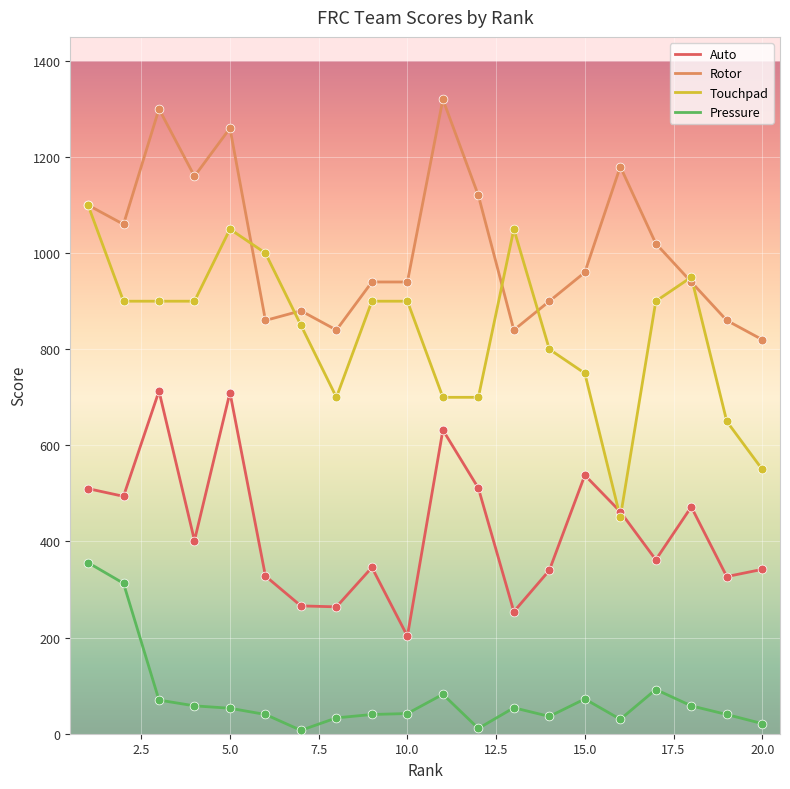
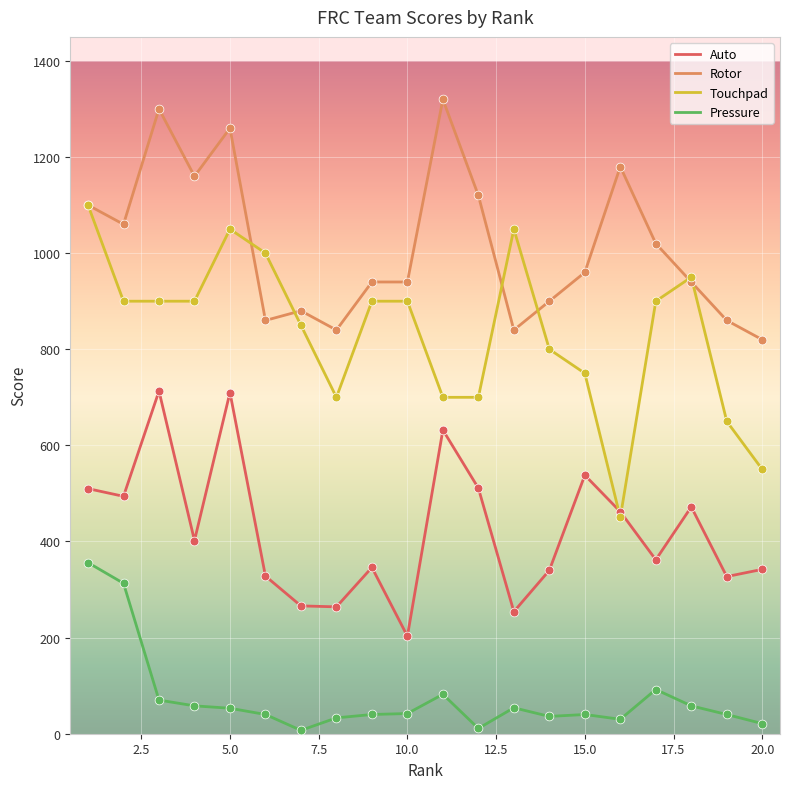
Pressure, 15.0: 70 -> 40
